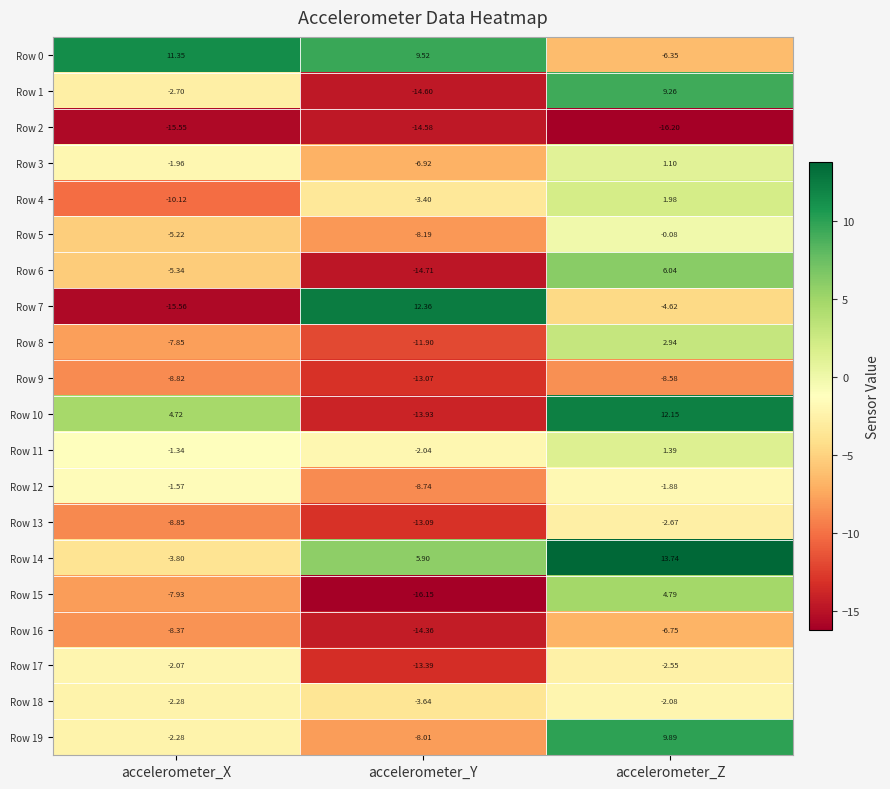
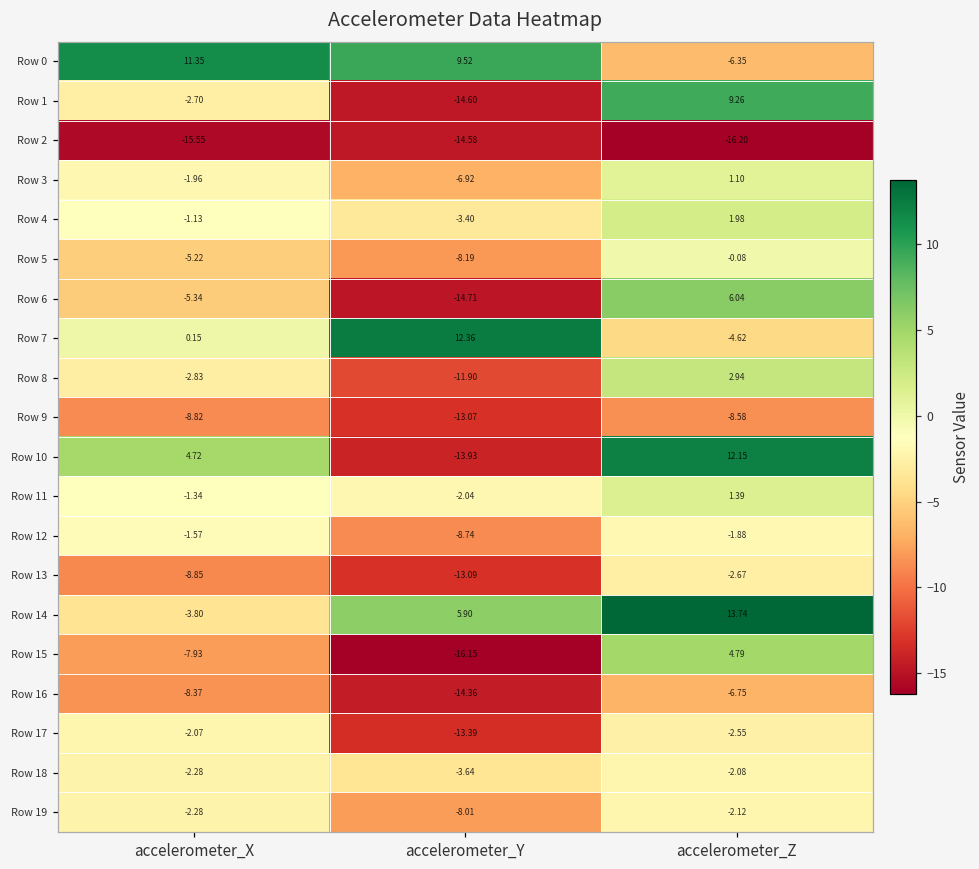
Row 4, accelerometer_X: -10.12 -> -1.13
Row 7, accelerometer_X: -15.56 -> 0.15
Row 8, accelerometer_X: -7.85 -> -2.83
Row 19, accelerometer_Z: 9.89 -> -2.12
